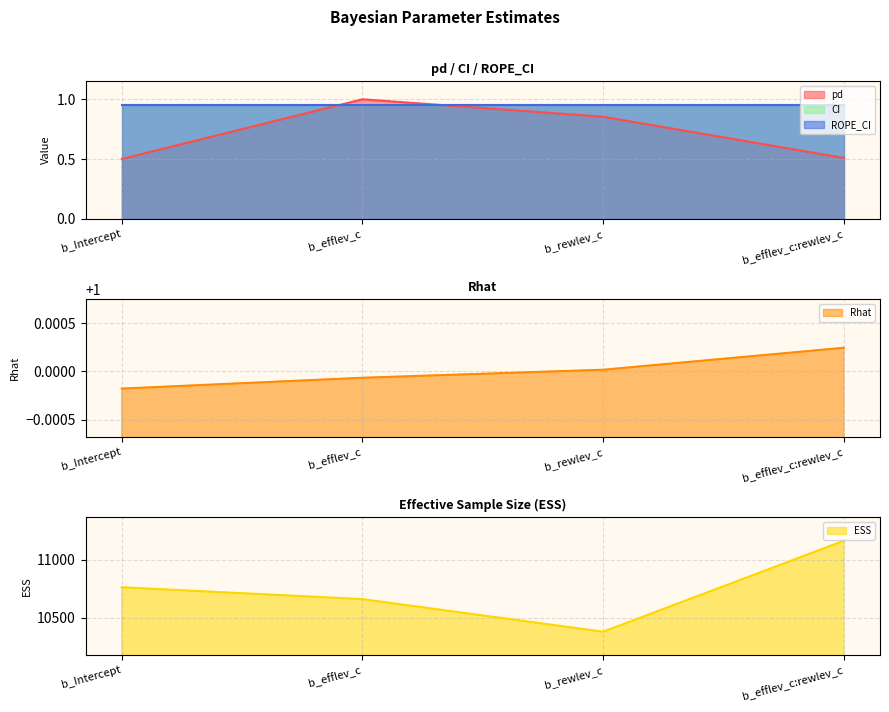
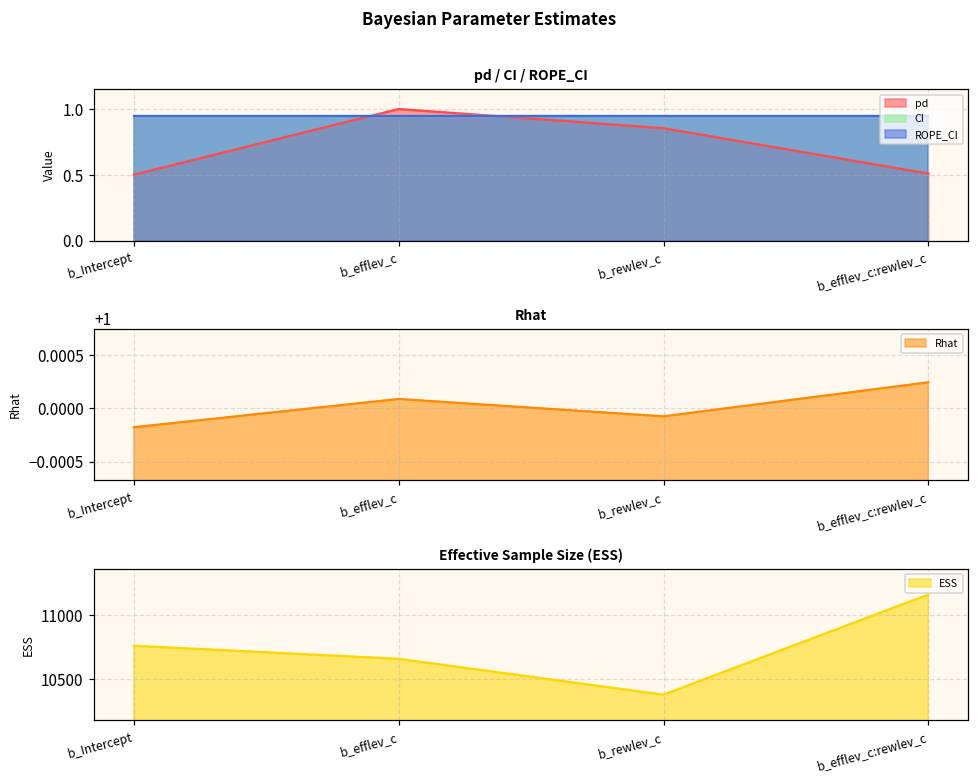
Rhat, b_efflev_c: 0.9999 -> 1.0001
Rhat, b_rewlev_c: 1.0000 -> 0.9999
